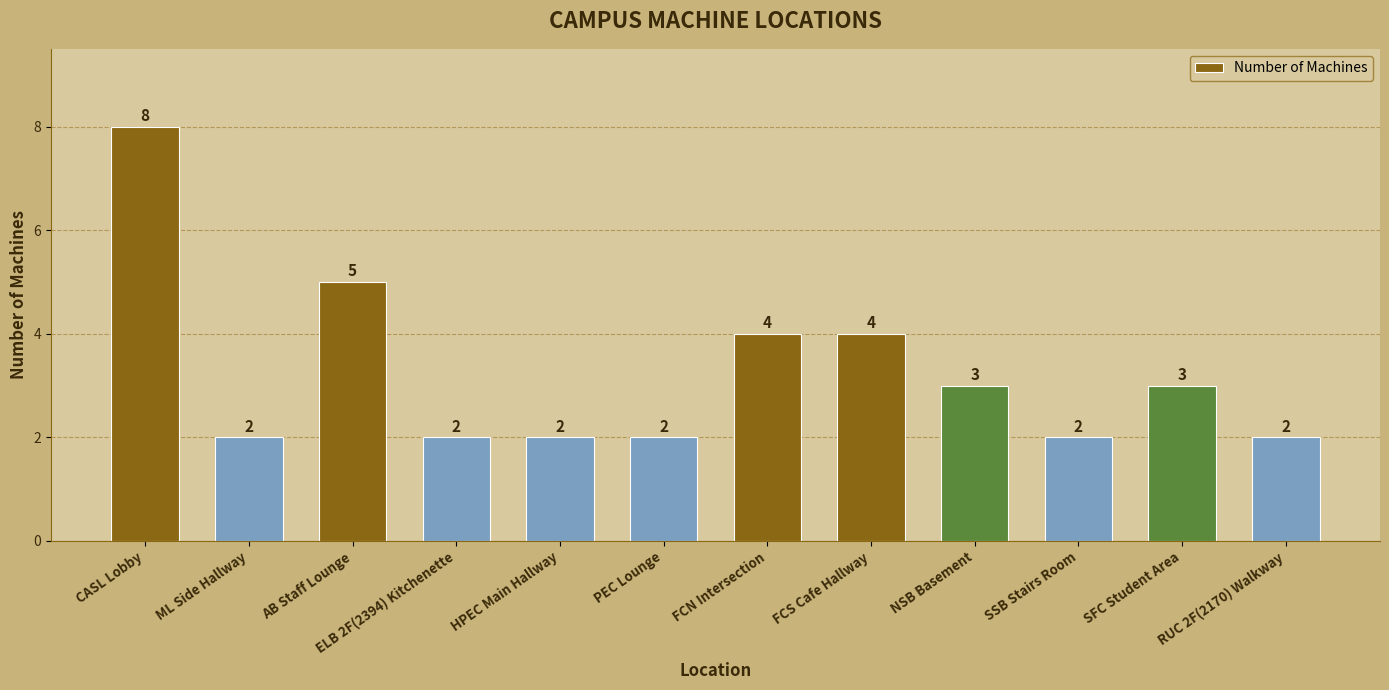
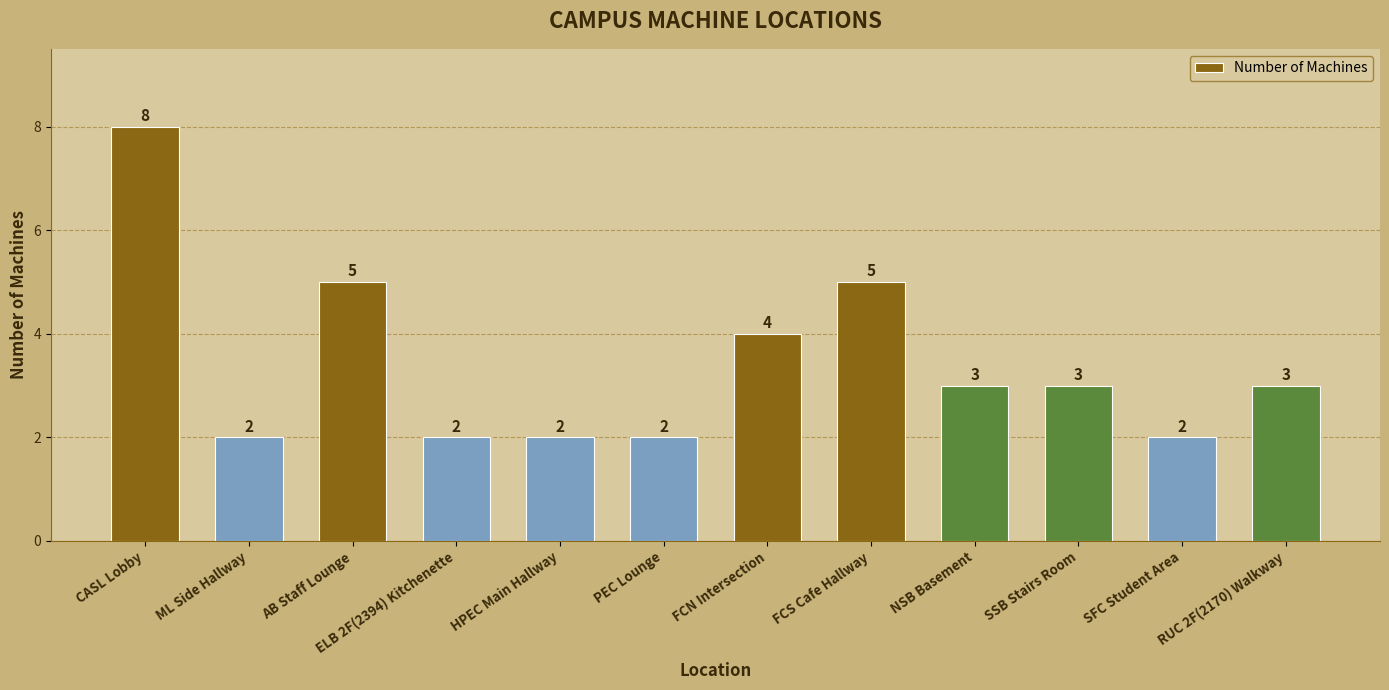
FCS Cafe Hallway: 4 -> 5
SSB Stairs Room: 2 -> 3
SFC Student Area: 3 -> 2
RUC 2F(2170) Walkway: 2 -> 3
